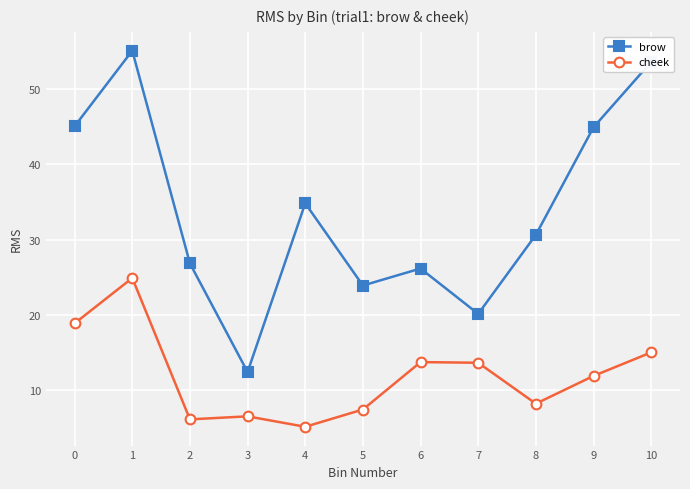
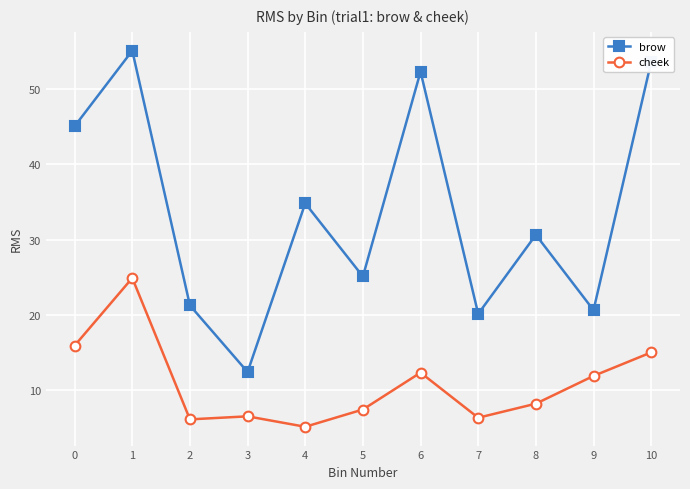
cheek, 0: 19 -> 16
brow, 2: 27 -> 21
brow, 5: 24 -> 25
brow, 6: 26 -> 52
cheek, 6: 14 -> 12
cheek, 7: 14 -> 6
brow, 9: 45 -> 21
